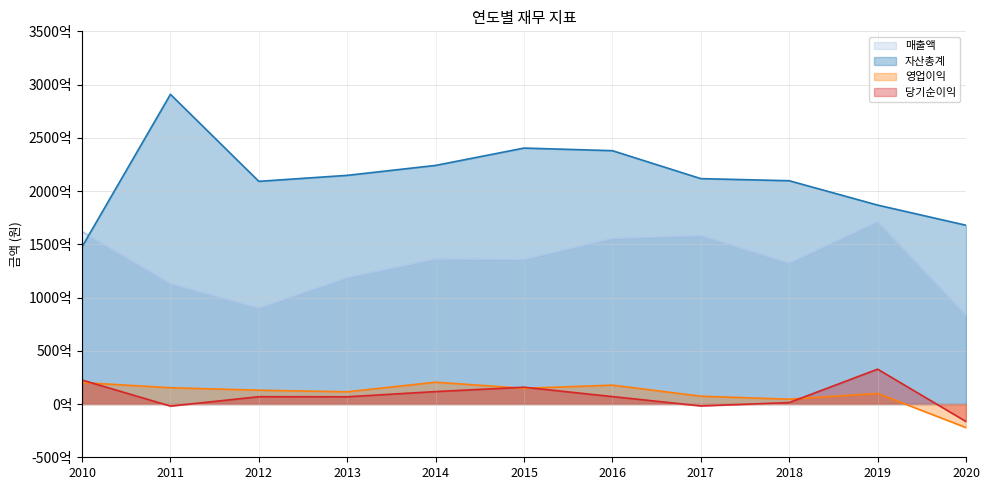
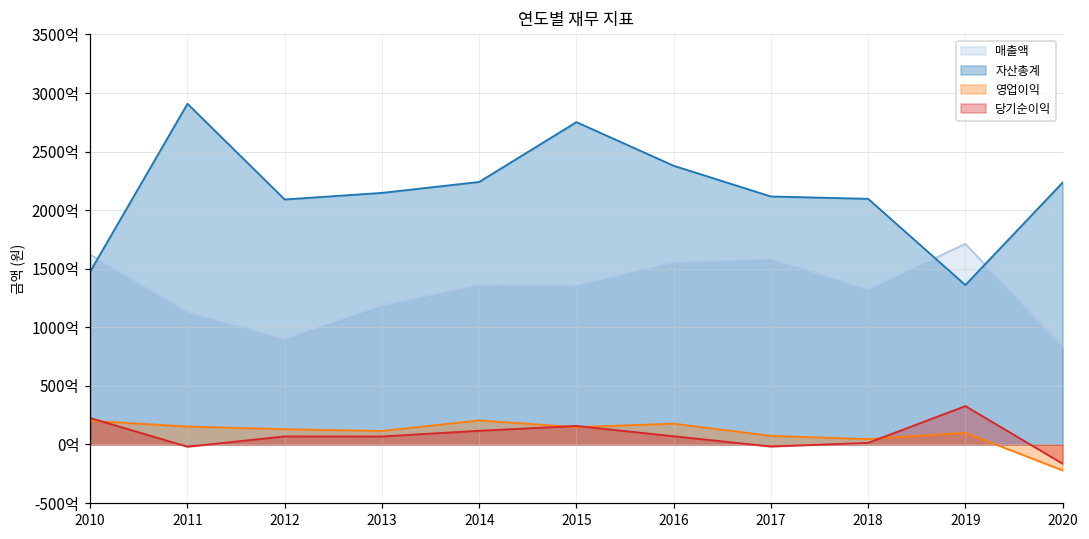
자산총계, 2015: 2400억 -> 2750억
자산총계, 2019: 1870억 -> 1360억
자산총계, 2020: 1680억 -> 2240억
